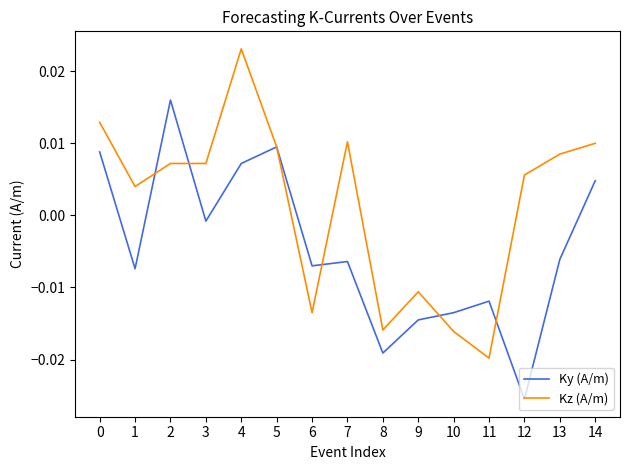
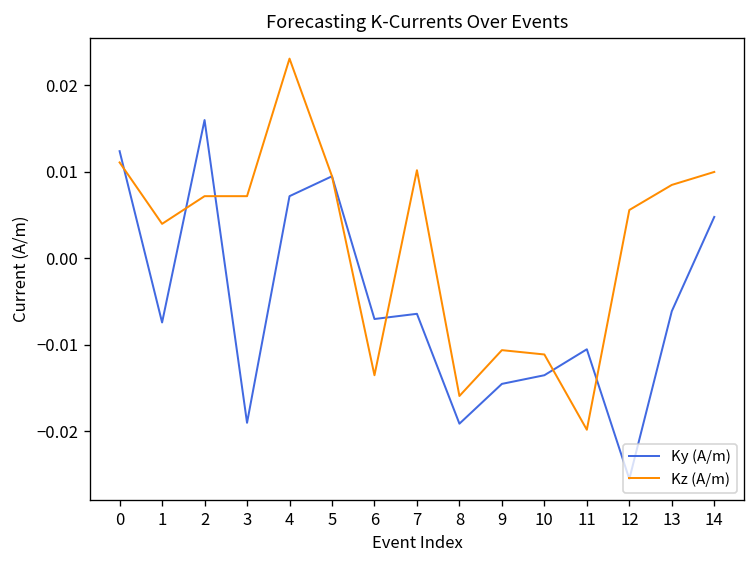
Ky (A/m), 0: 0.009 -> 0.012
Kz (A/m), 0: 0.013 -> 0.011
Ky (A/m), 3: -0.001 -> -0.019
Kz (A/m), 10: -0.016 -> -0.011
Ky (A/m), 11: -0.012 -> -0.011
